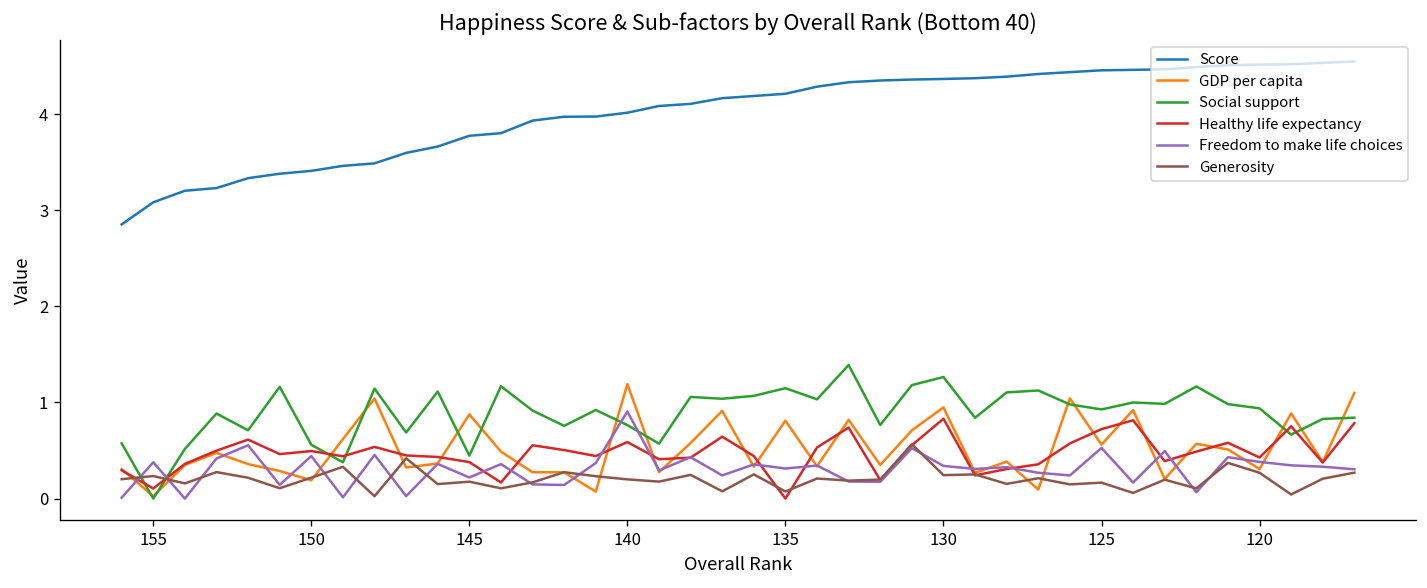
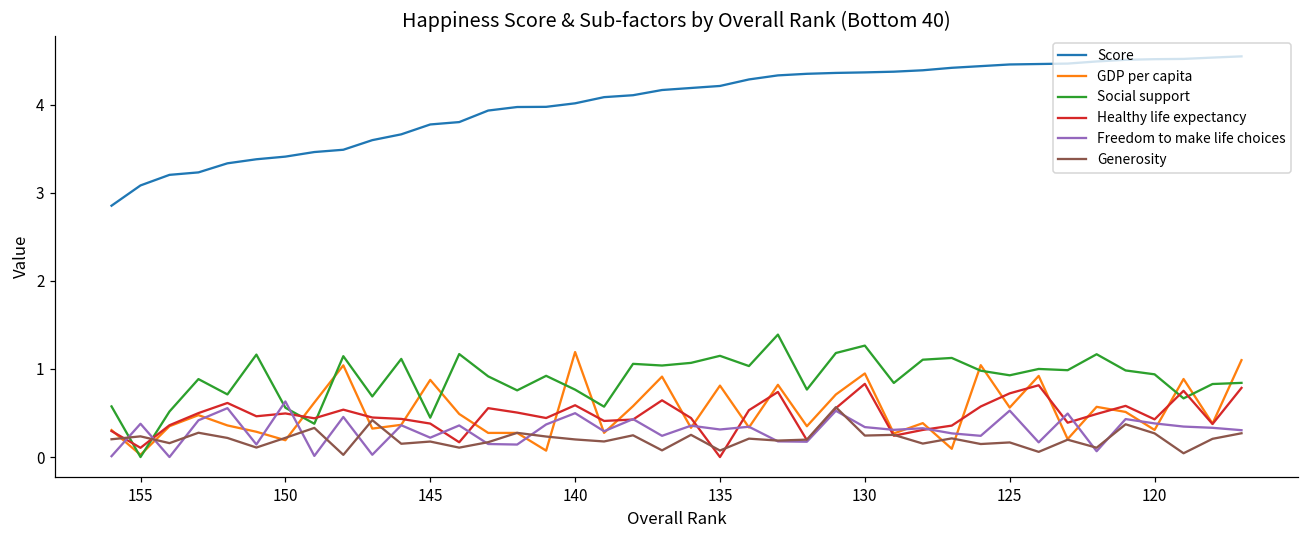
Freedom to make life choices, 150: 0.4 -> 0.6
Freedom to make life choices, 140: 0.9 -> 0.5
